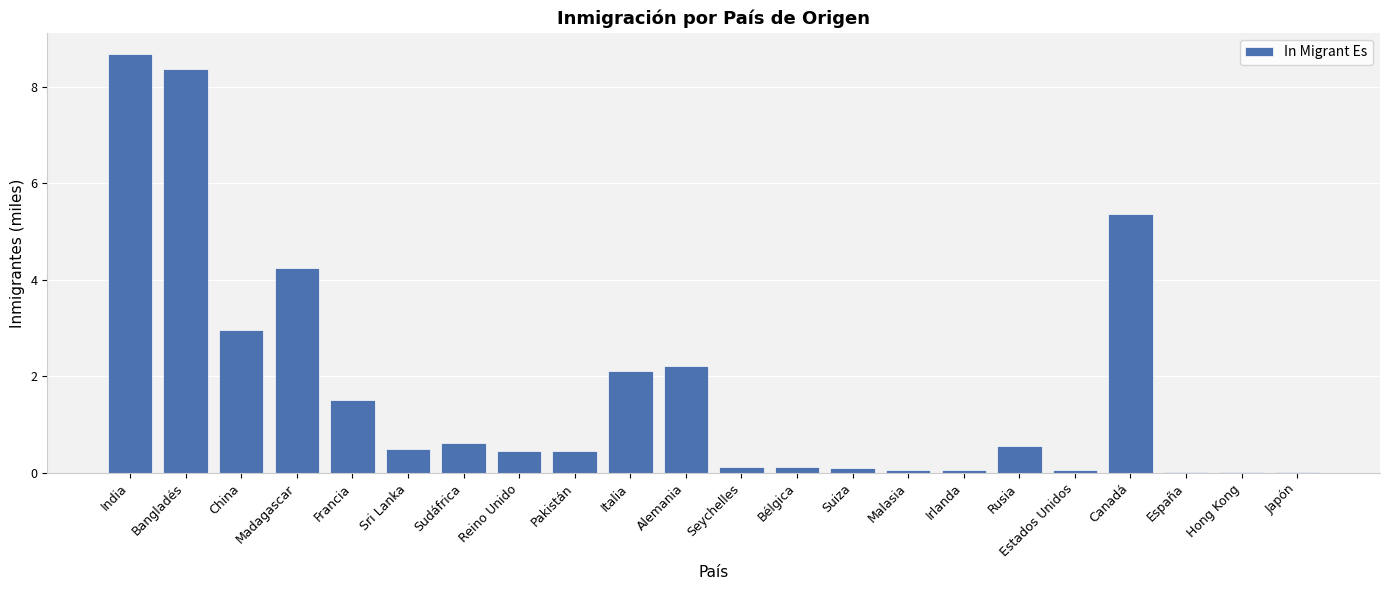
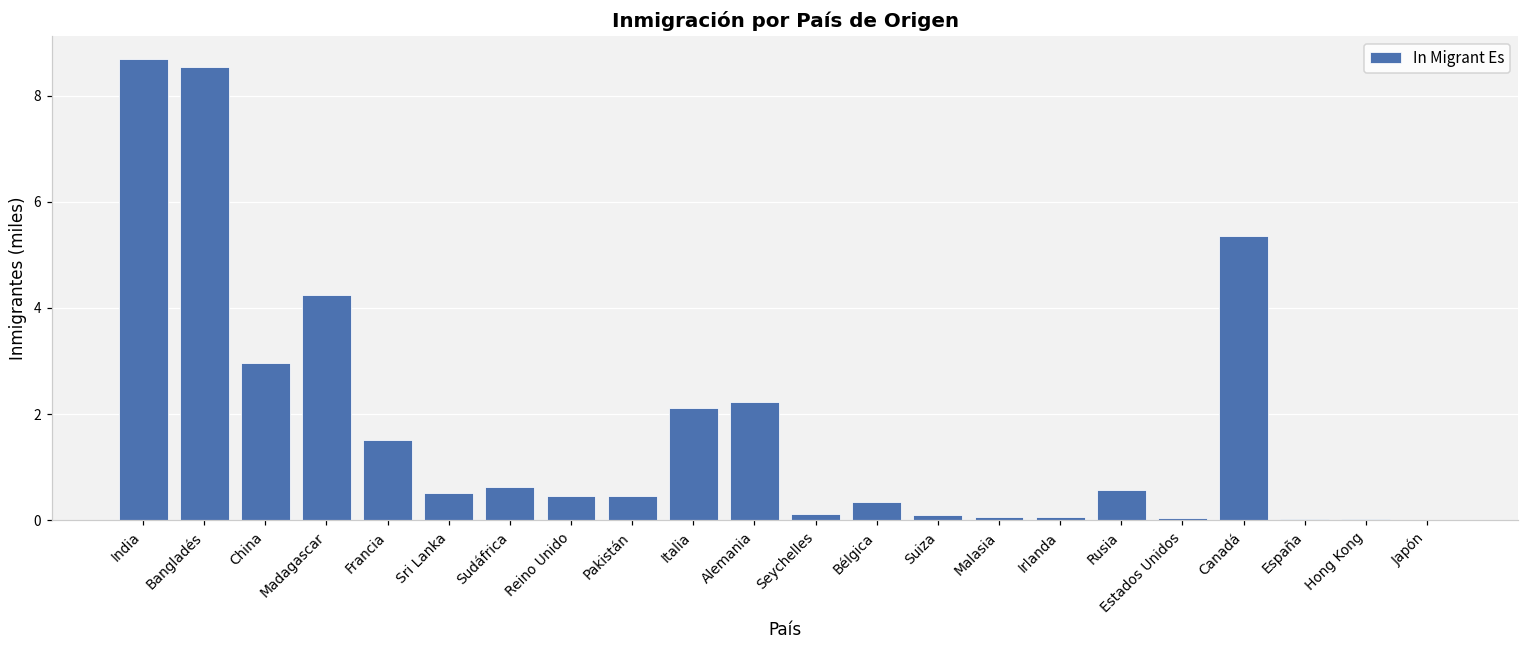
Bangladés: 8.4 -> 8.5
Bélgica: 0.1 -> 0.4
